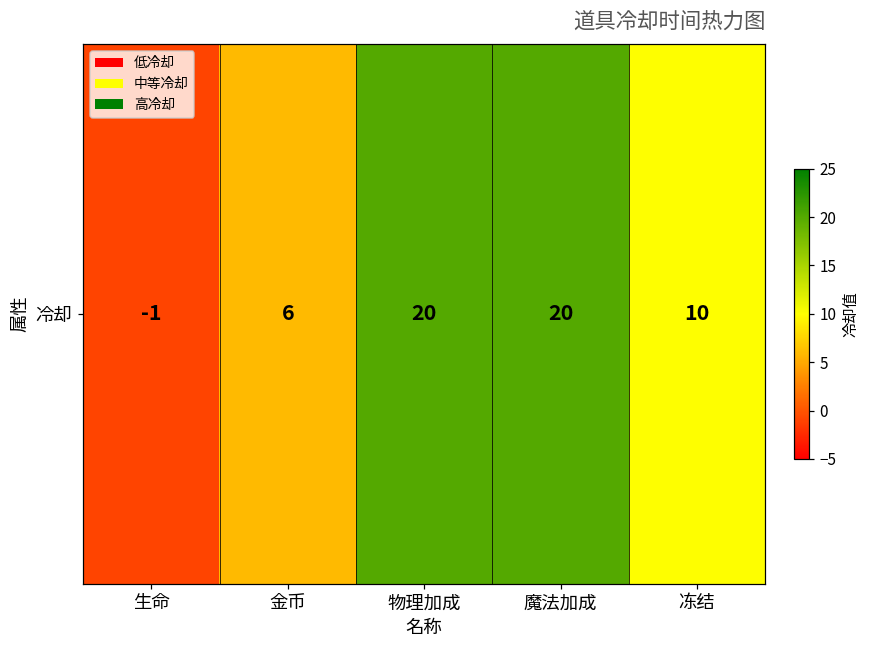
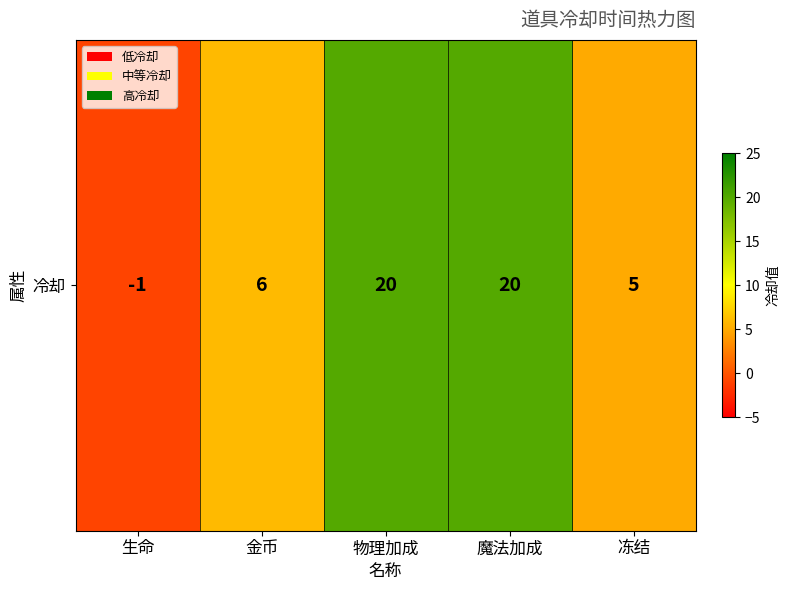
冷却, 冻结: 10 -> 5
